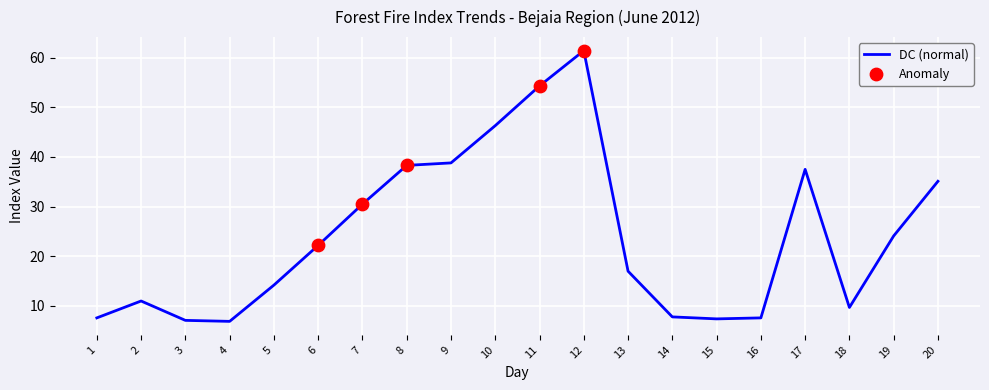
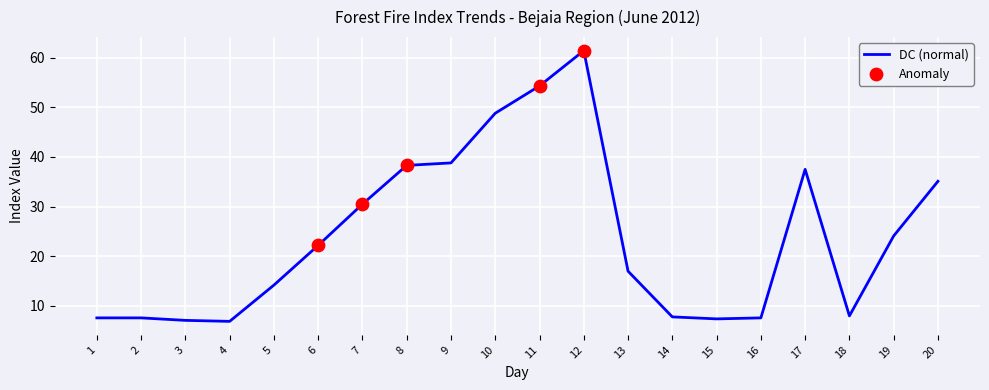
DC (normal), 2: 11 -> 8
DC (normal), 10: 46 -> 49
DC (normal), 18: 10 -> 8
